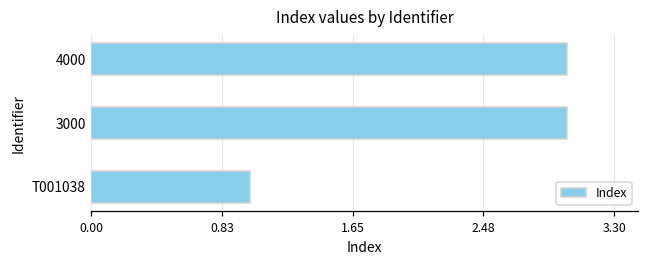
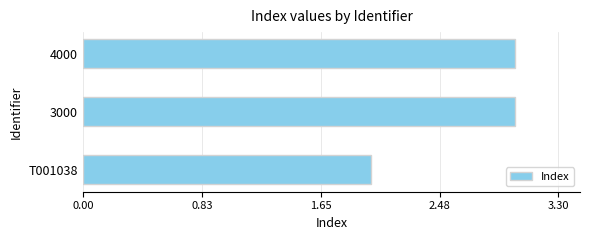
T001038: 1 -> 2
